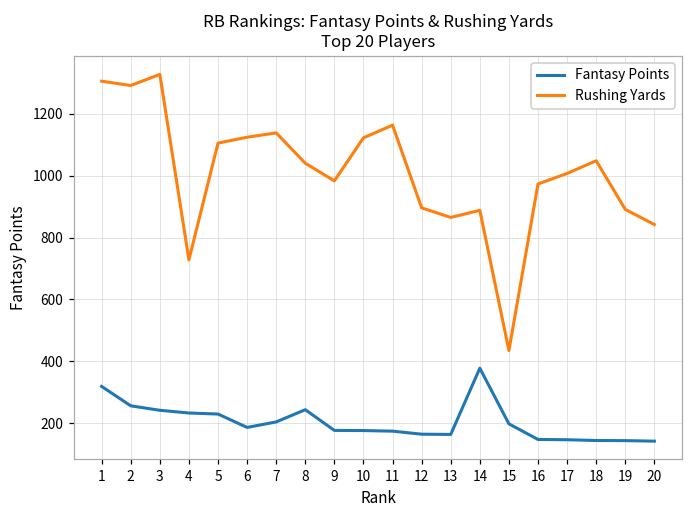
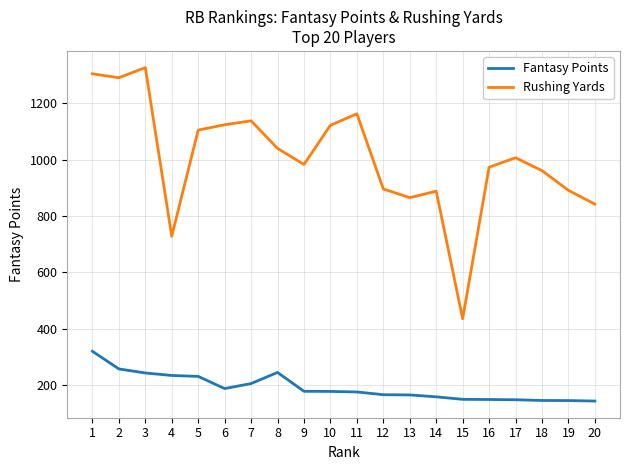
Fantasy Points, 14: 380 -> 160
Fantasy Points, 15: 200 -> 150
Rushing Yards, 18: 1050 -> 960
